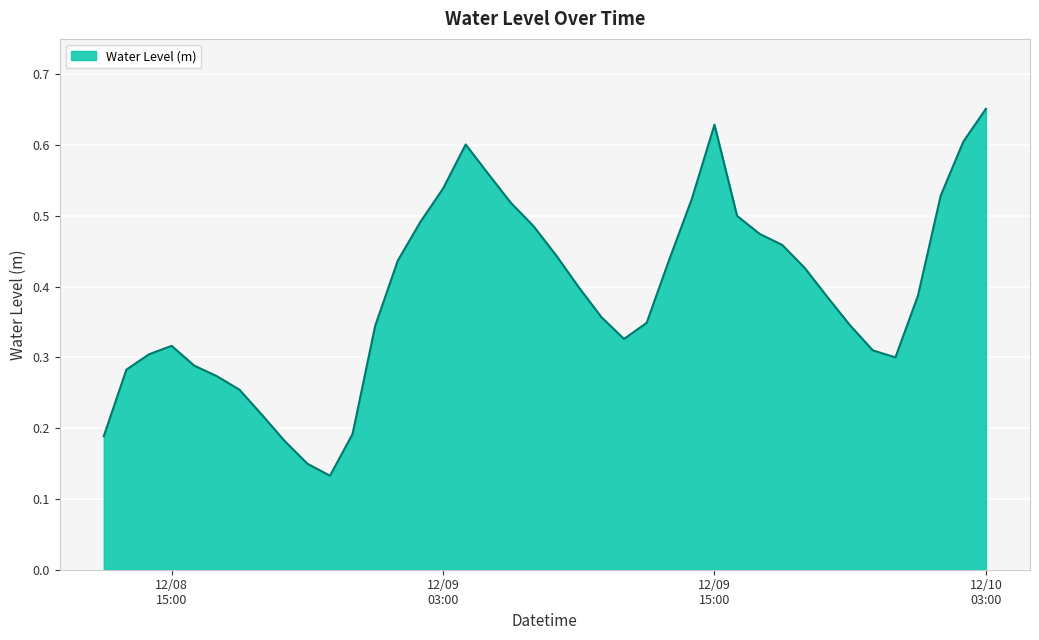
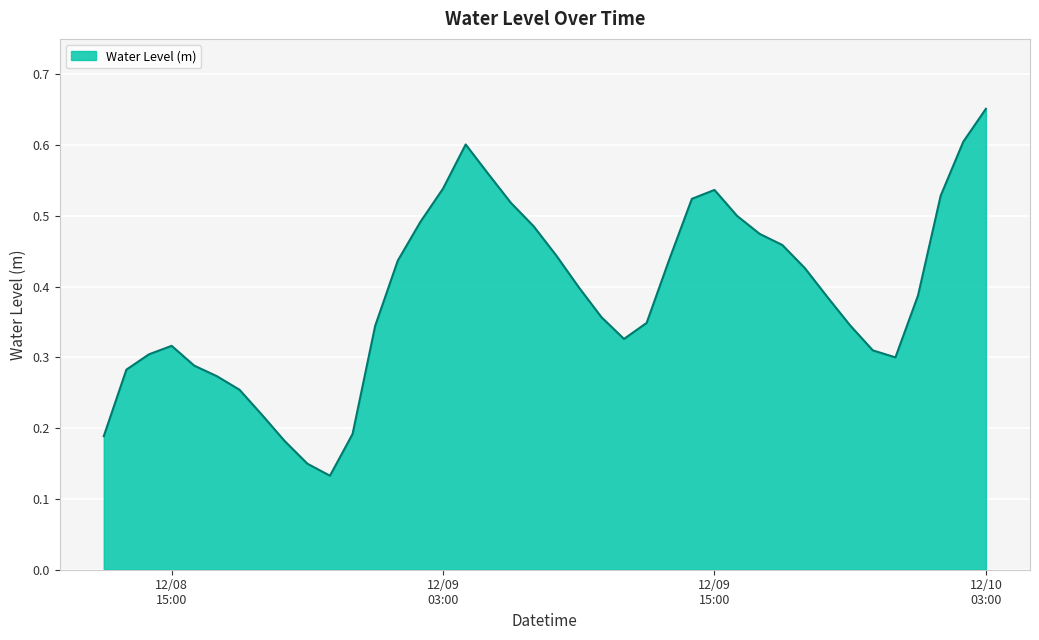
12/09 15:00: 0.63 -> 0.54
